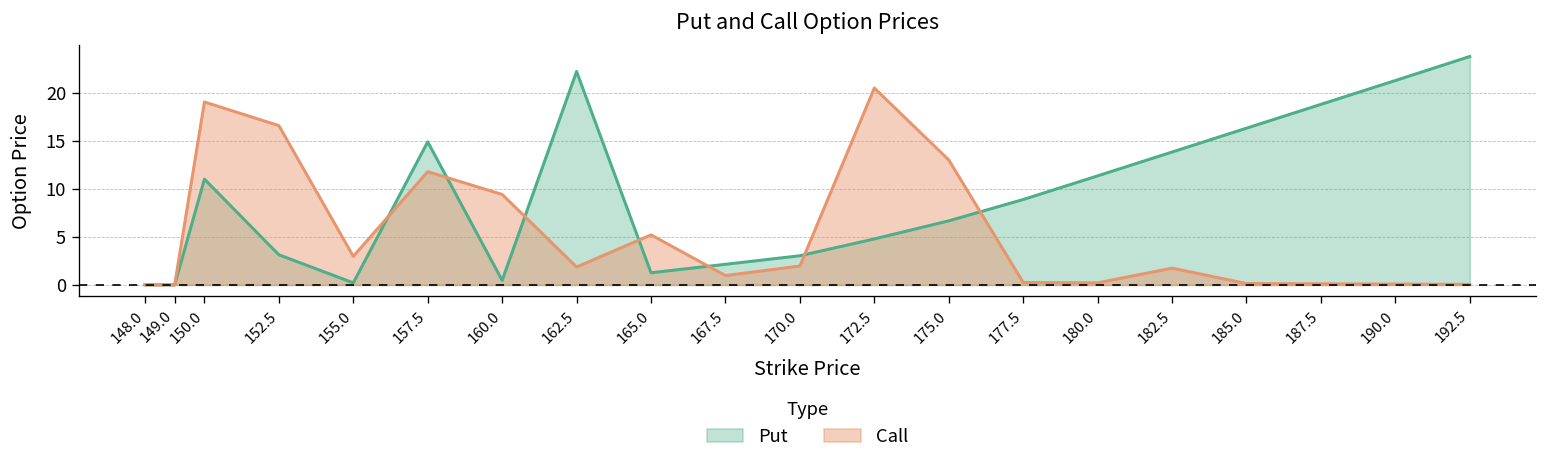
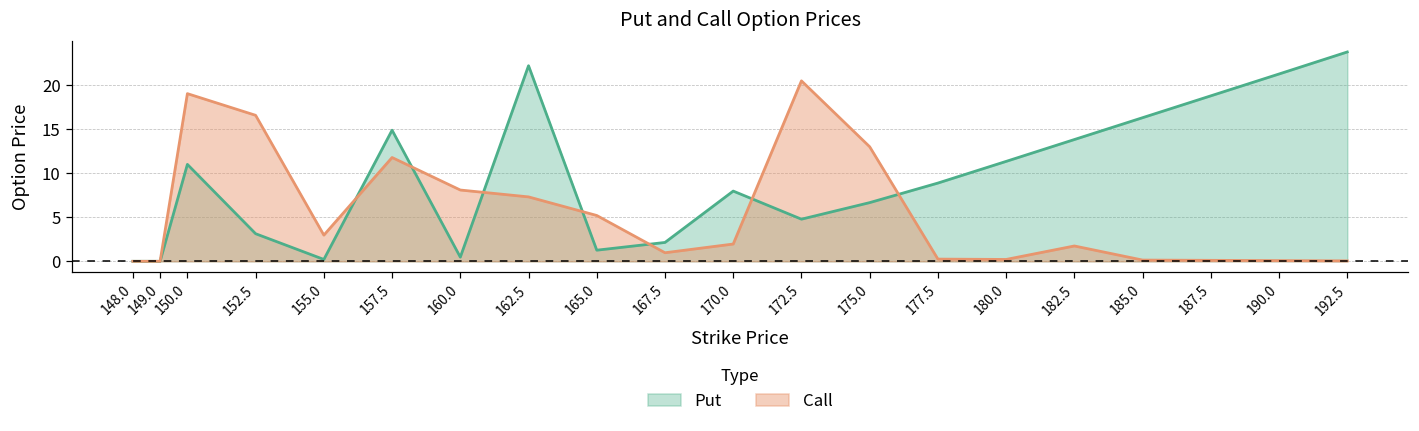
Call, 160.0: 9 -> 8
Call, 162.5: 2 -> 7
Put, 170.0: 3 -> 8
